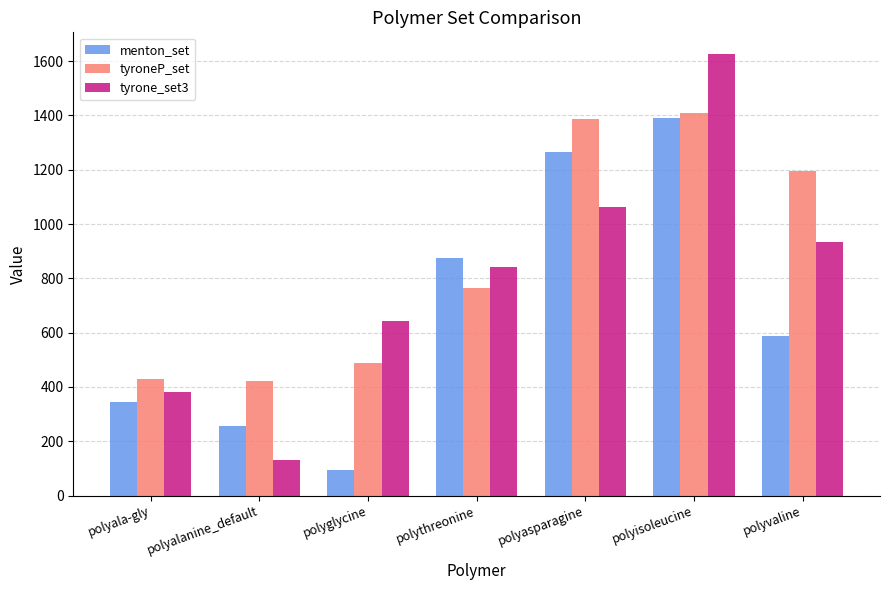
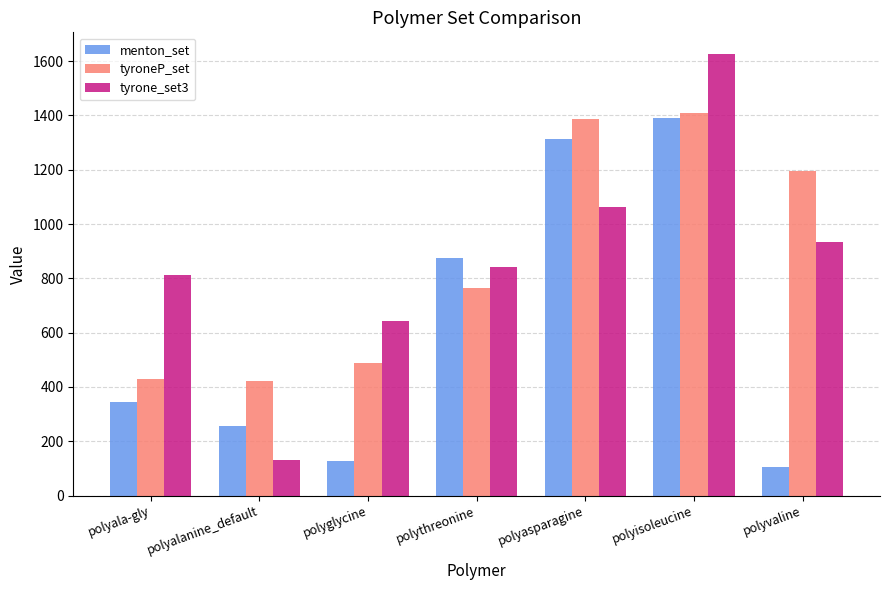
tyrone_set3, polyala-gly: 380 -> 810
menton_set, polyglycine: 90 -> 130
menton_set, polyasparagine: 1270 -> 1310
menton_set, polyvaline: 590 -> 100
